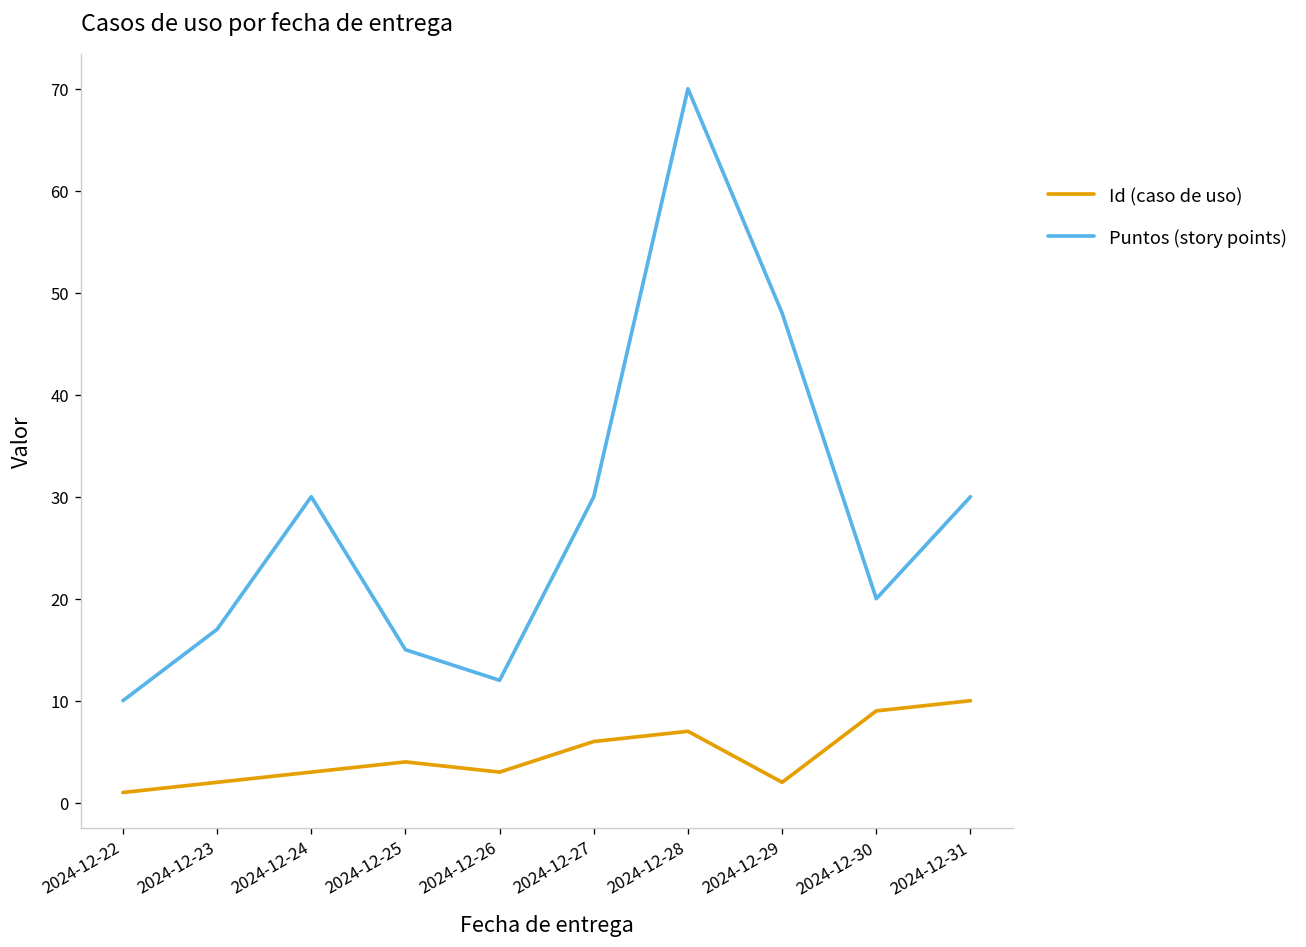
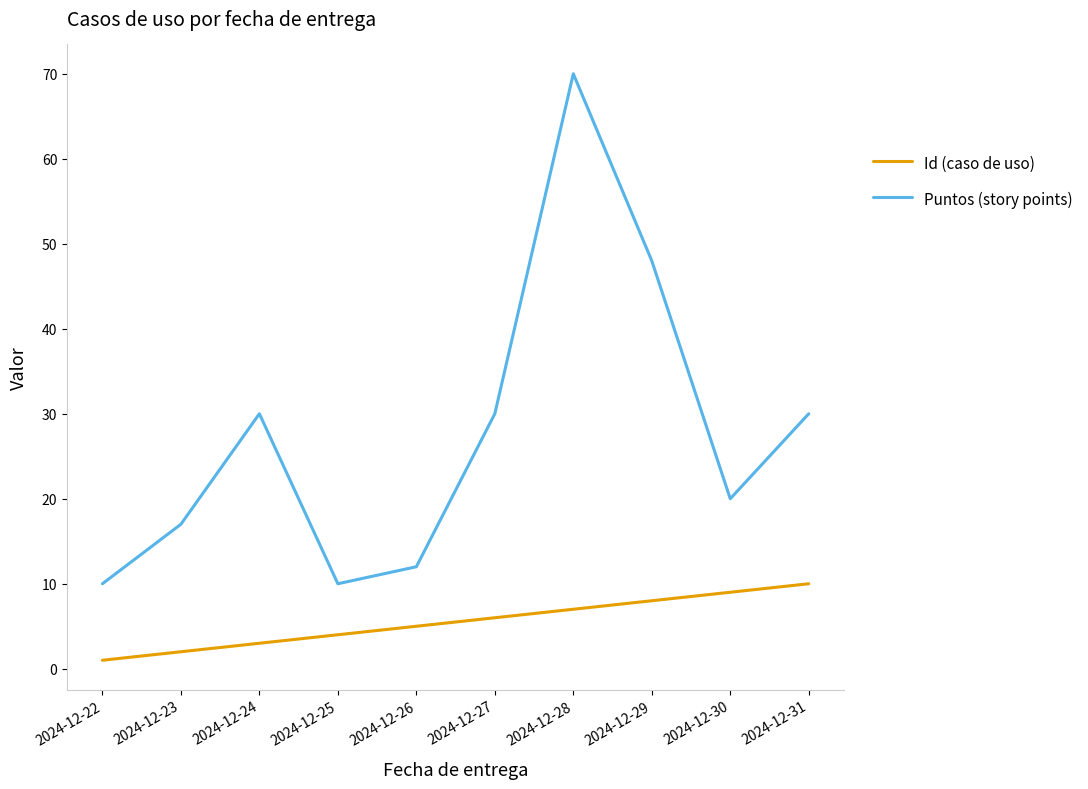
Puntos (story points), 2024-12-25: 15 -> 10
Id (caso de uso), 2024-12-26: 3 -> 5
Id (caso de uso), 2024-12-29: 2 -> 8
